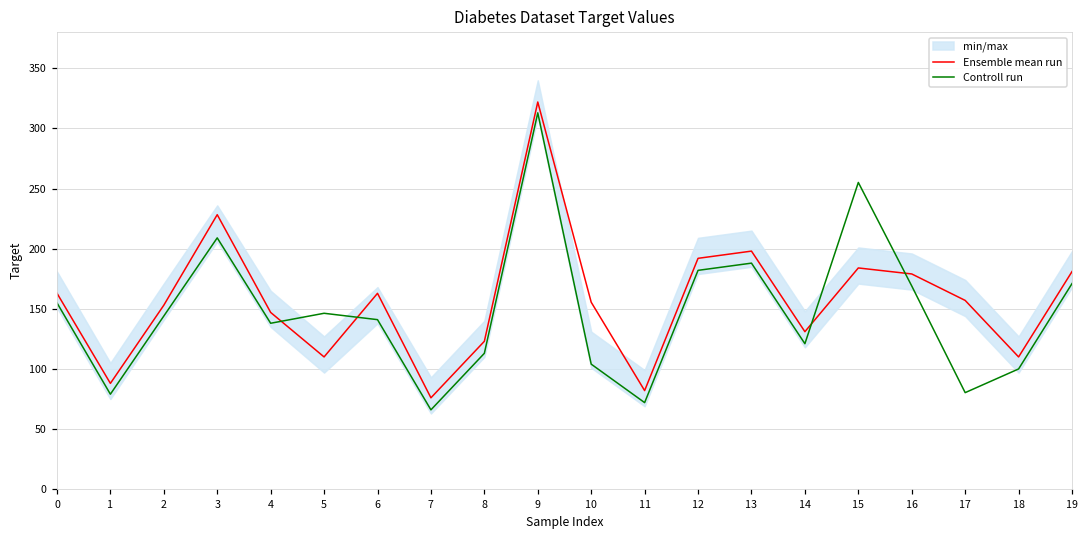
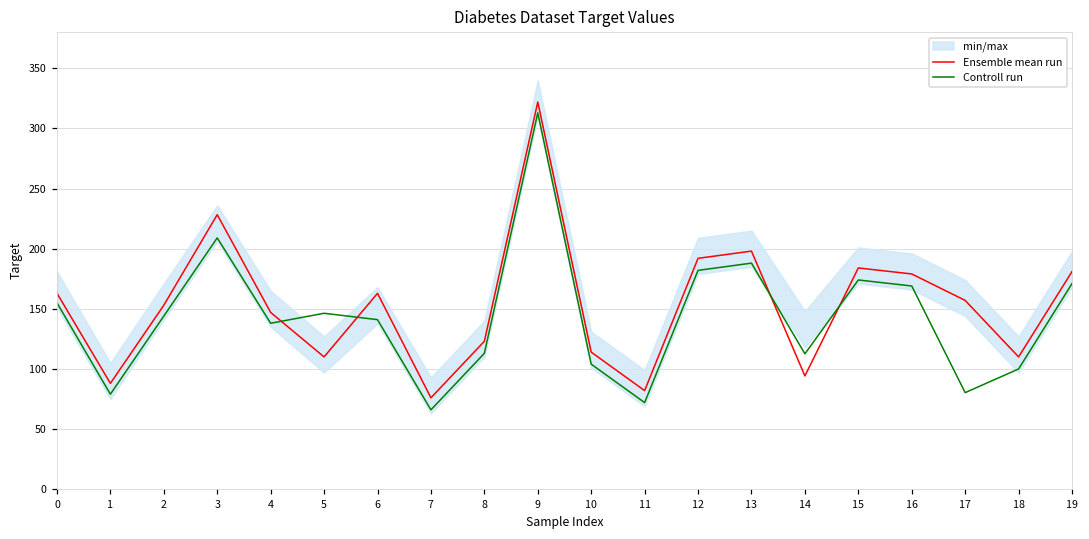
Ensemble mean run, 10: 156 -> 114
Ensemble mean run, 14: 131 -> 94
Controll run, 14: 121 -> 113
Controll run, 15: 255 -> 174
